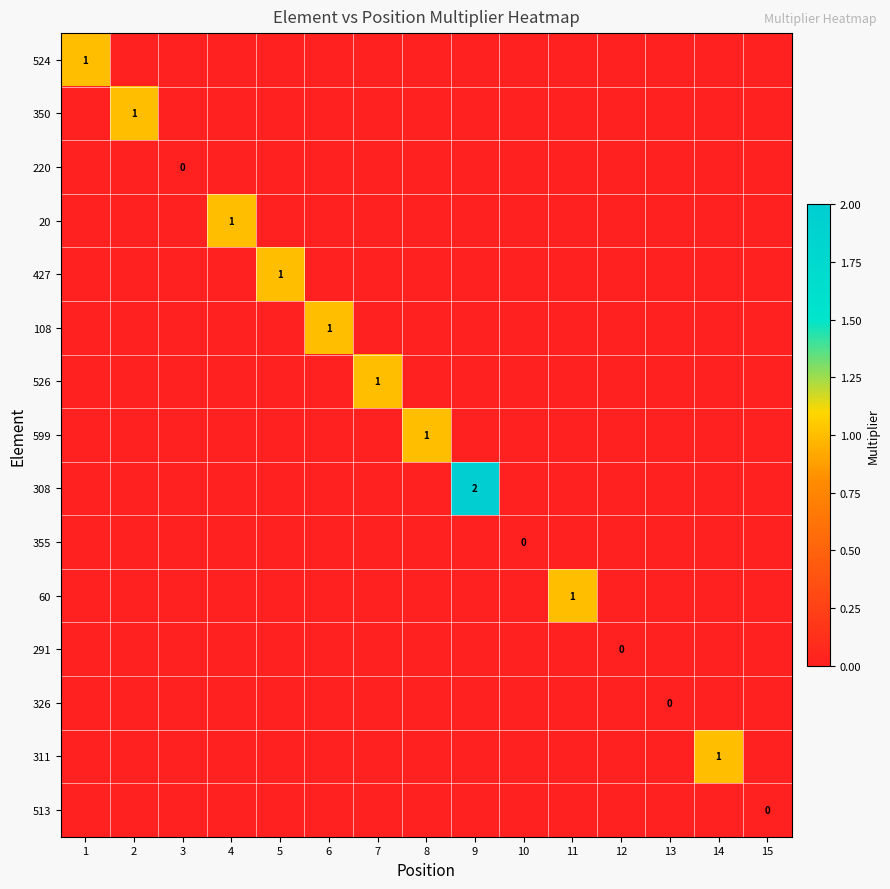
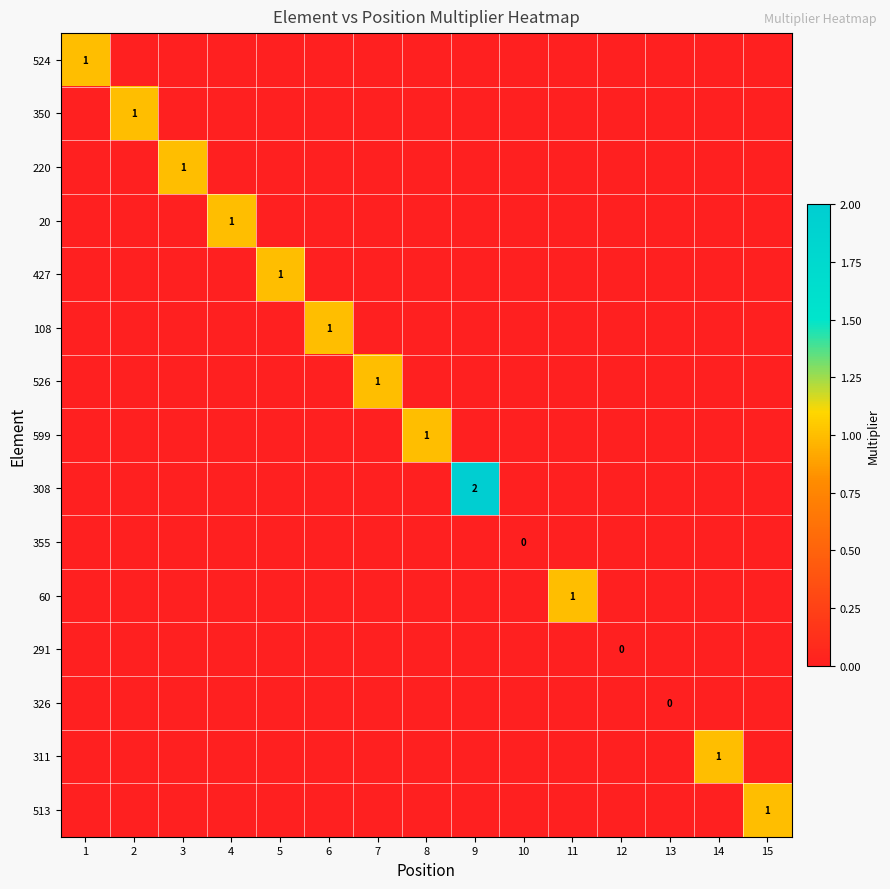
220, 3: 0 -> 1
513, 15: 0 -> 1
